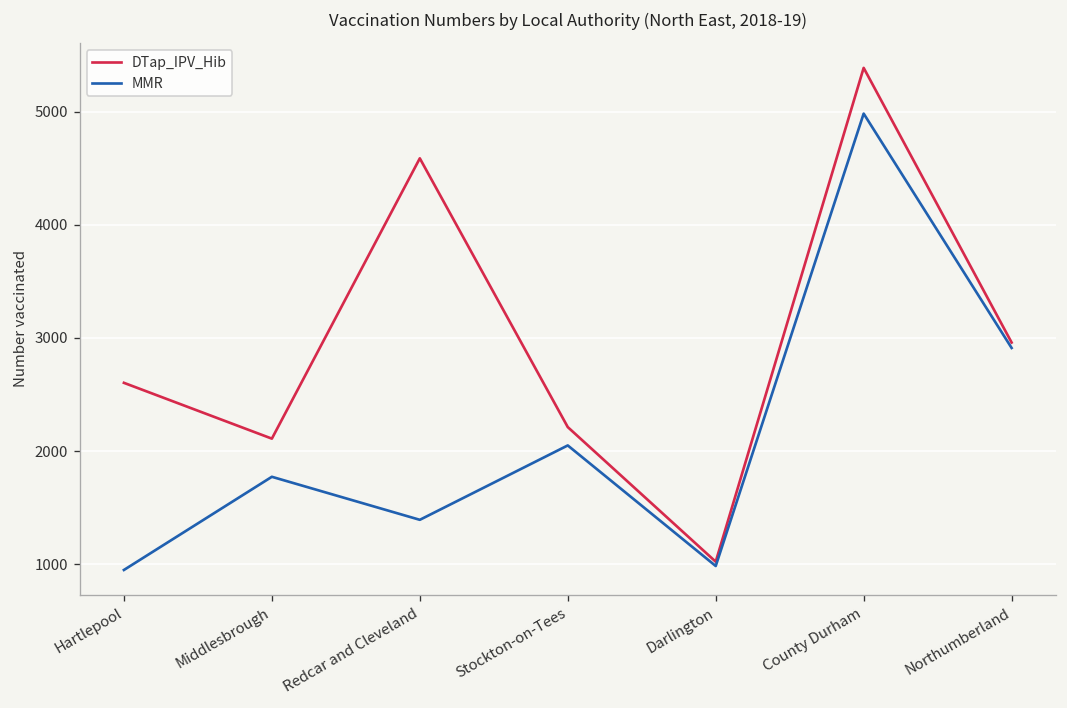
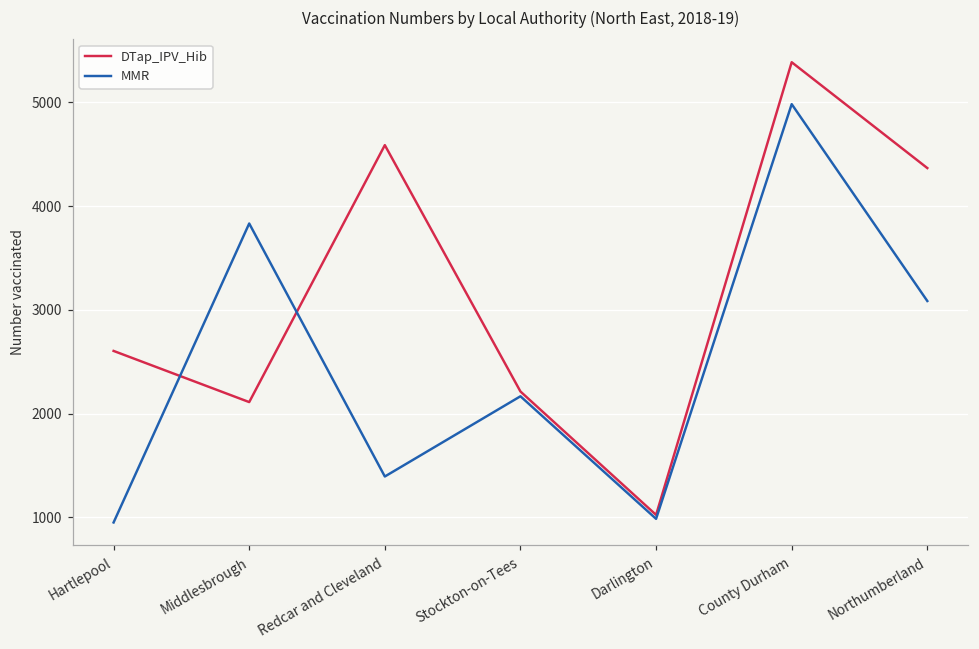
MMR, Middlesbrough: 1800 -> 3800
MMR, Stockton-on-Tees: 2100 -> 2200
DTap_IPV_Hib, Northumberland: 3000 -> 4400
MMR, Northumberland: 2900 -> 3100
